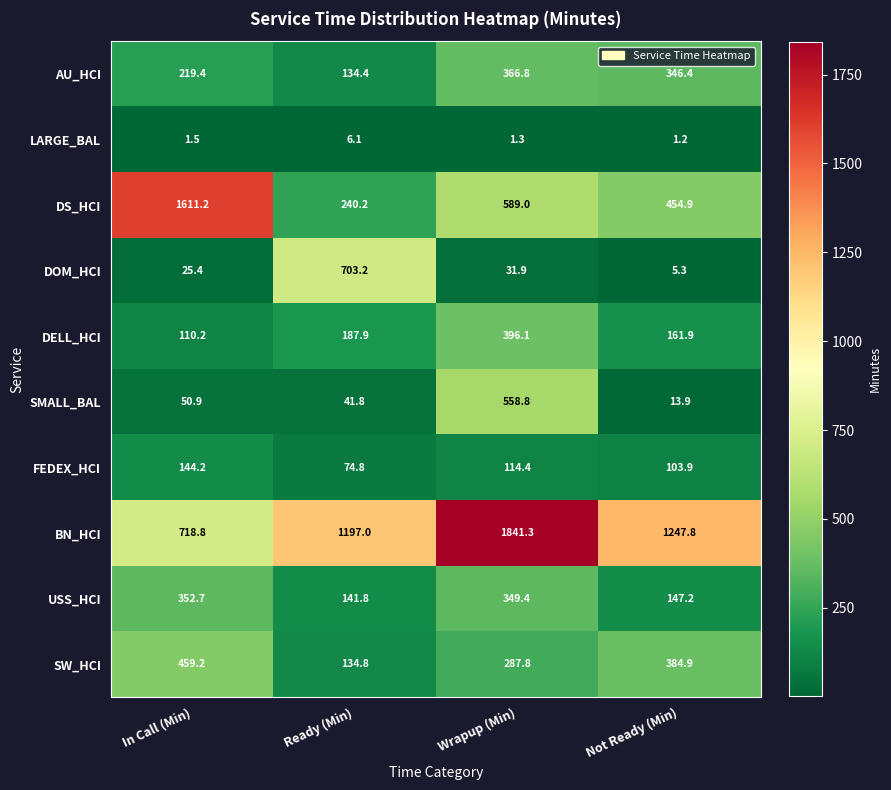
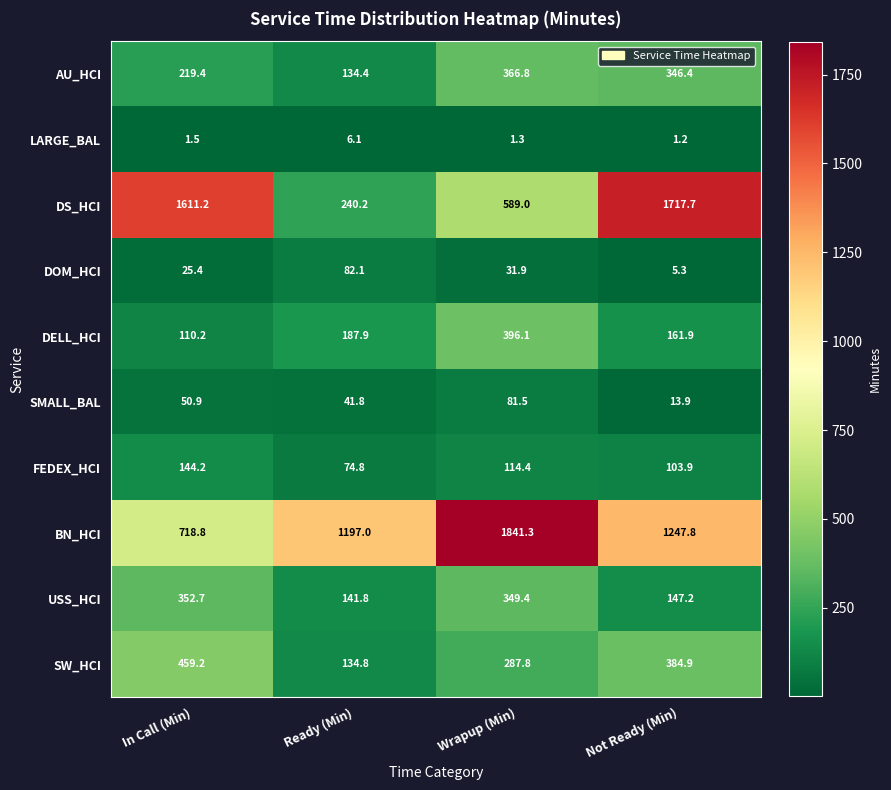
DS_HCI, Not Ready (Min): 454.9 -> 1717.7
DOM_HCI, Ready (Min): 703.2 -> 82.1
SMALL_BAL, Wrapup (Min): 558.8 -> 81.5
